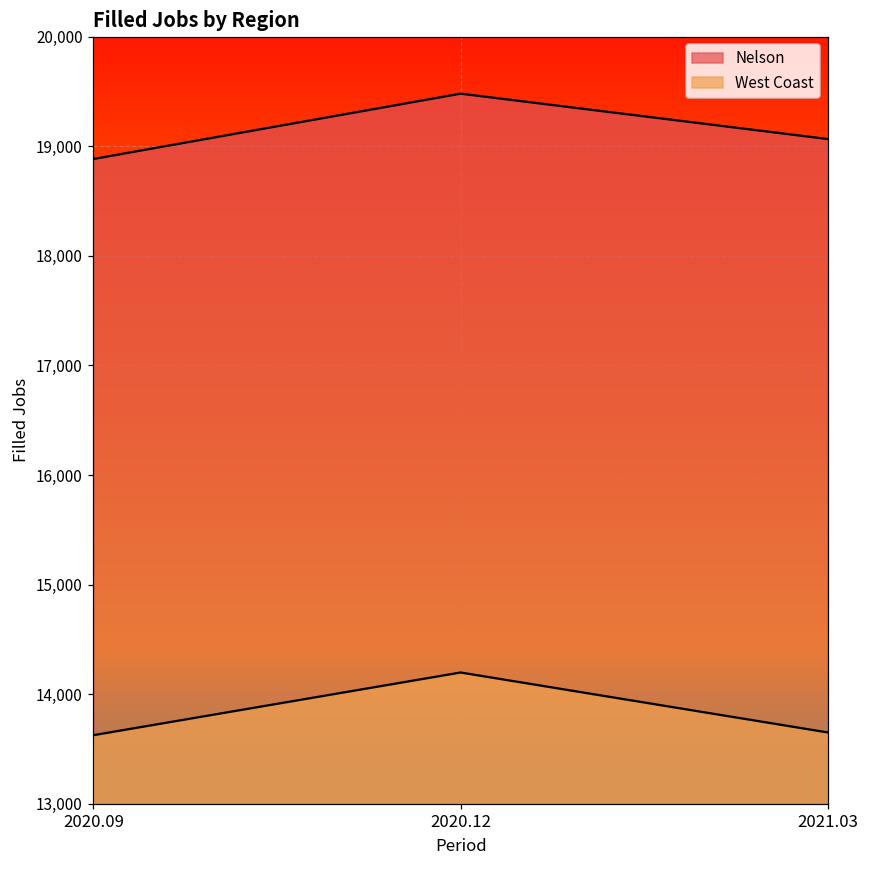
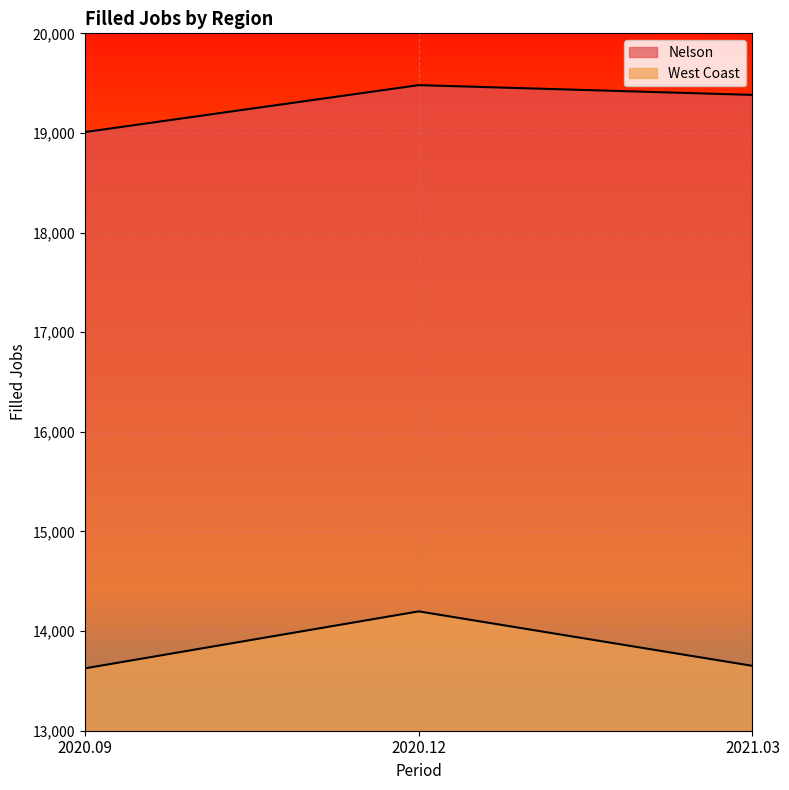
Nelson, 2020.09: 18,900 -> 19,000
Nelson, 2021.03: 19,100 -> 19,400
